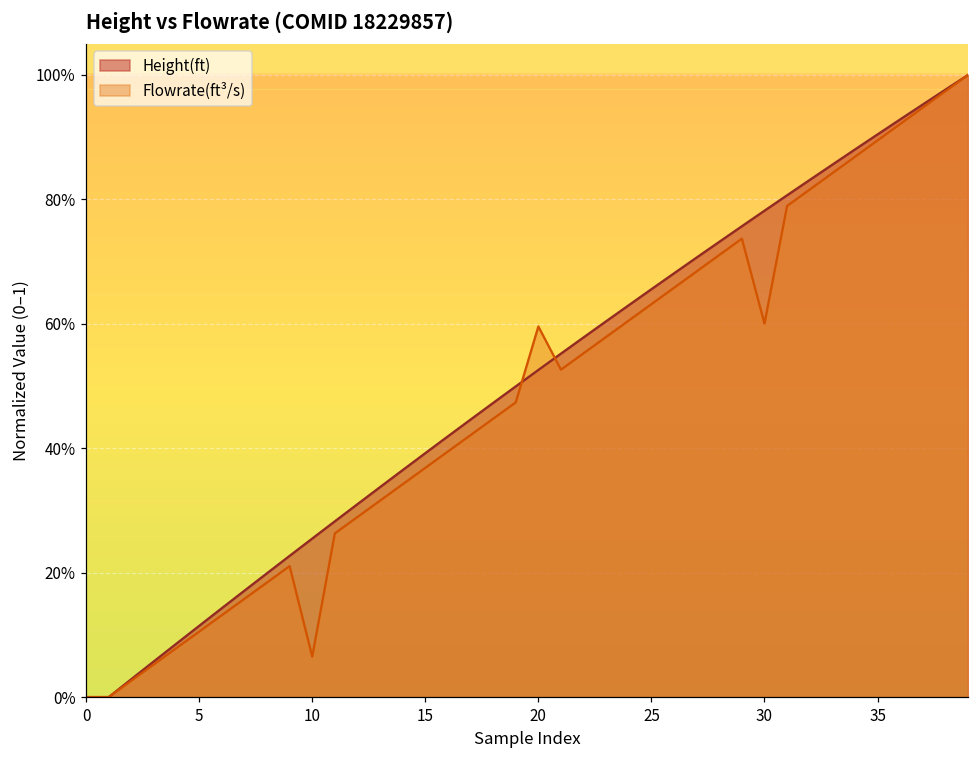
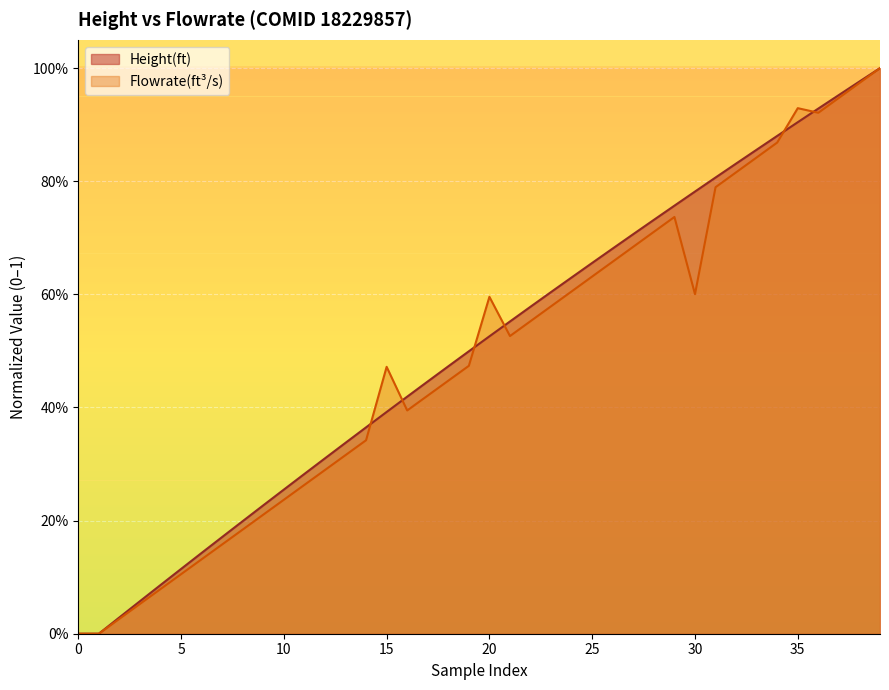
Flowrate(ft³/s), 10: 7% -> 24%
Flowrate(ft³/s), 15: 37% -> 47%
Flowrate(ft³/s), 35: 89% -> 93%
